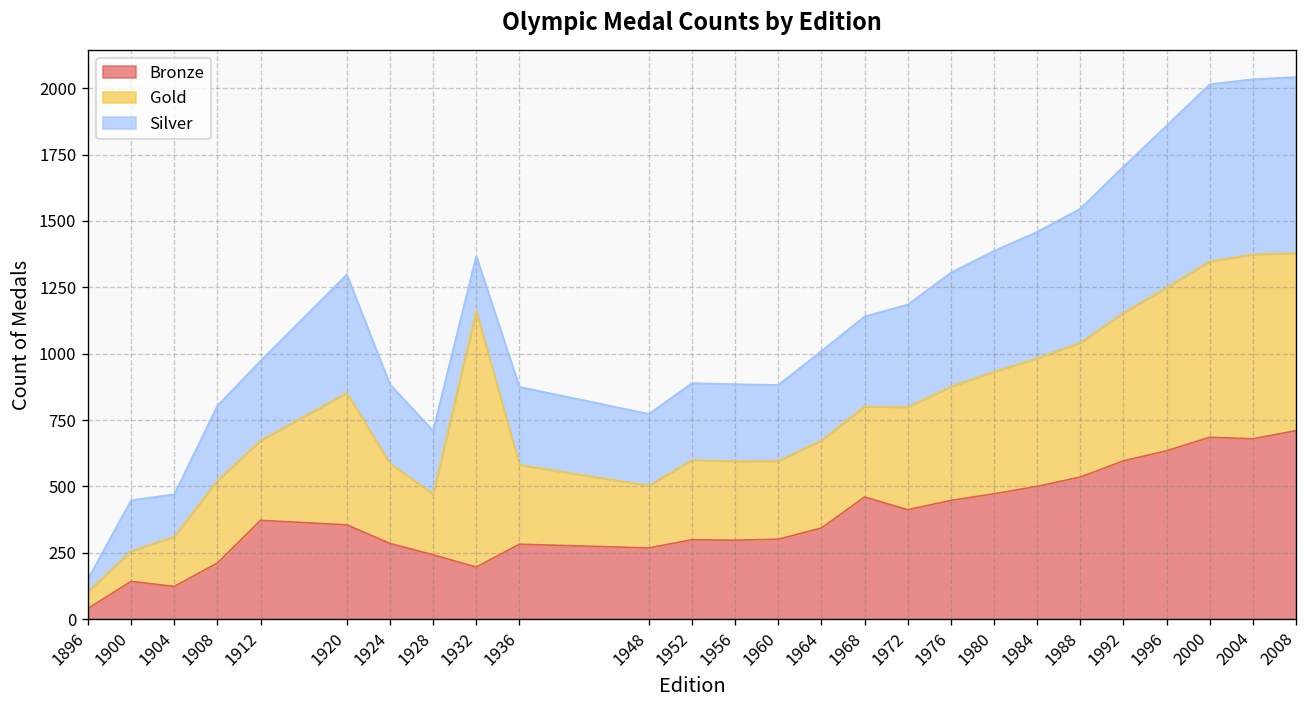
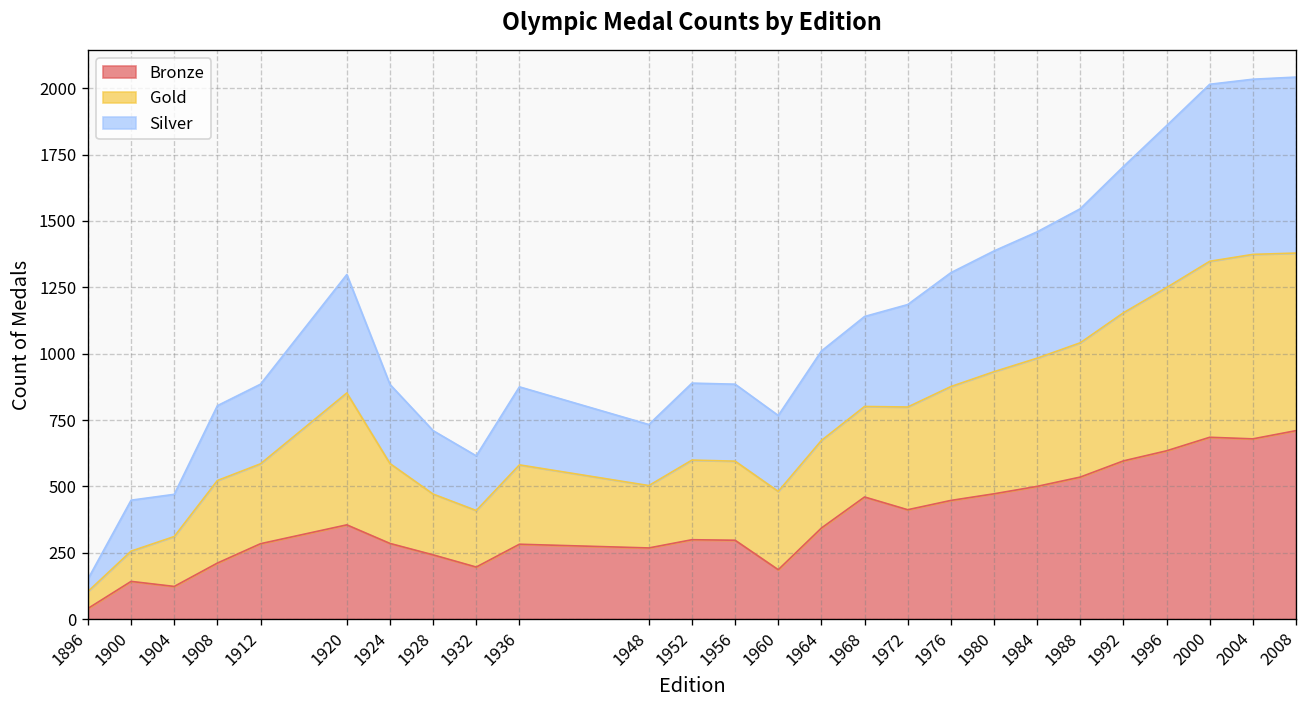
Bronze, 1912: 370 -> 280
Gold, 1932: 970 -> 210
Silver, 1948: 270 -> 230
Bronze, 1960: 300 -> 190
